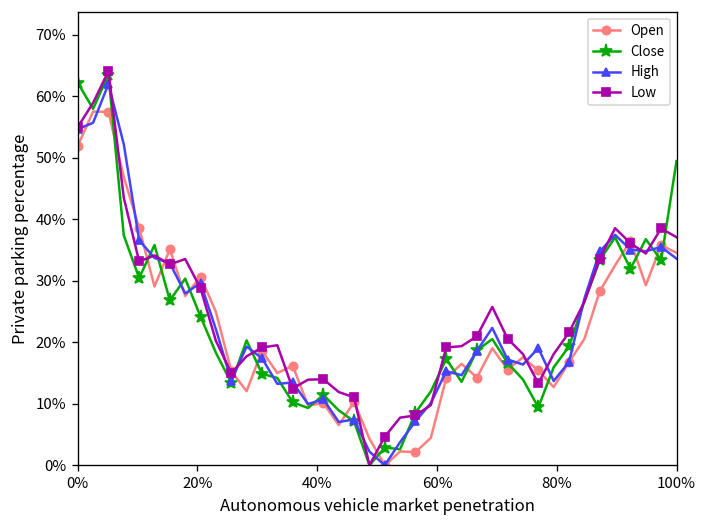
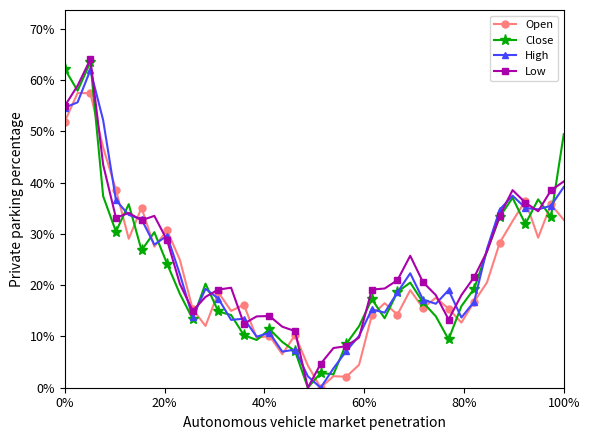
Open, 100%: 35% -> 33%
High, 100%: 34% -> 39%
Low, 100%: 37% -> 40%
